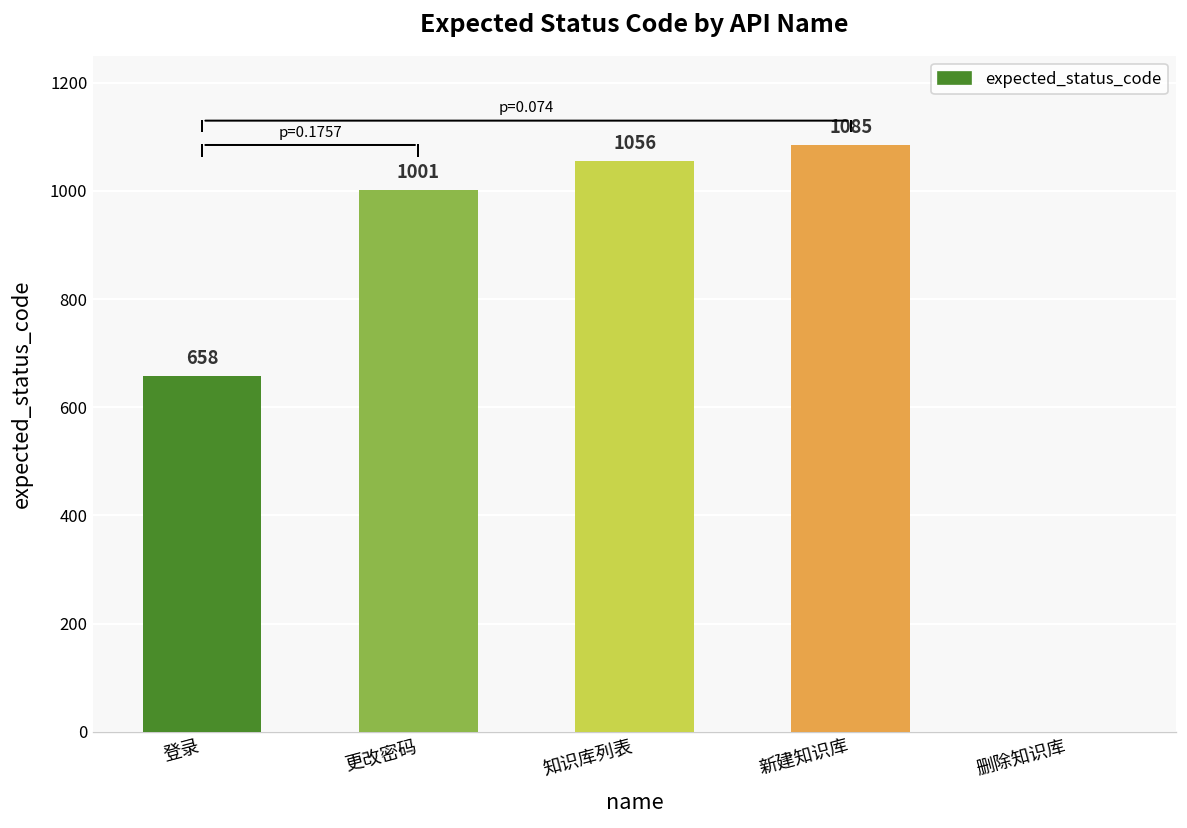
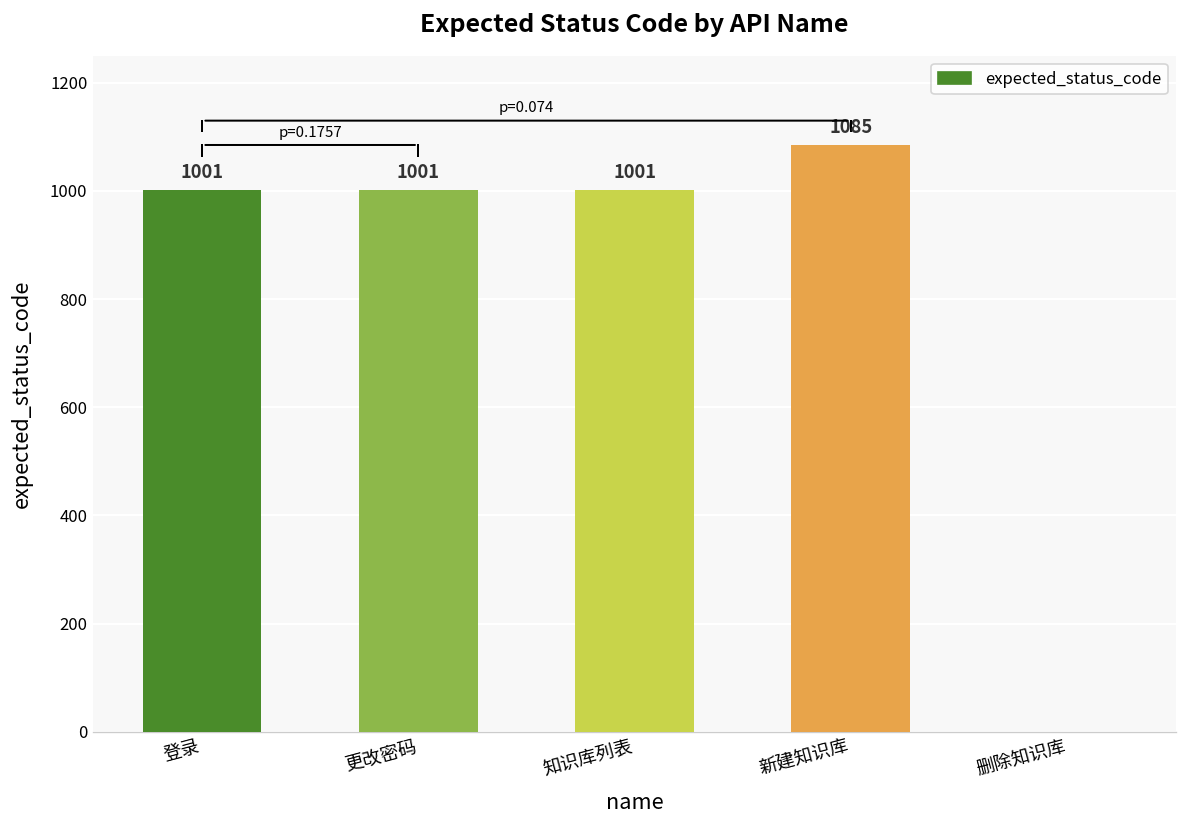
expected_status_code, 登录: 658 -> 1001
expected_status_code, 知识库列表: 1056 -> 1001
